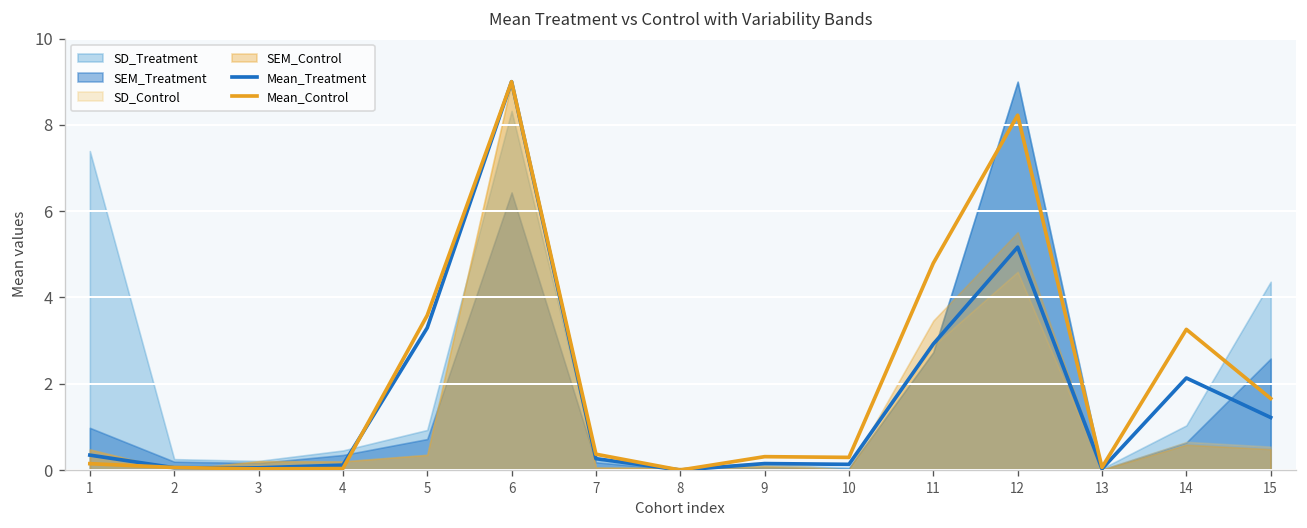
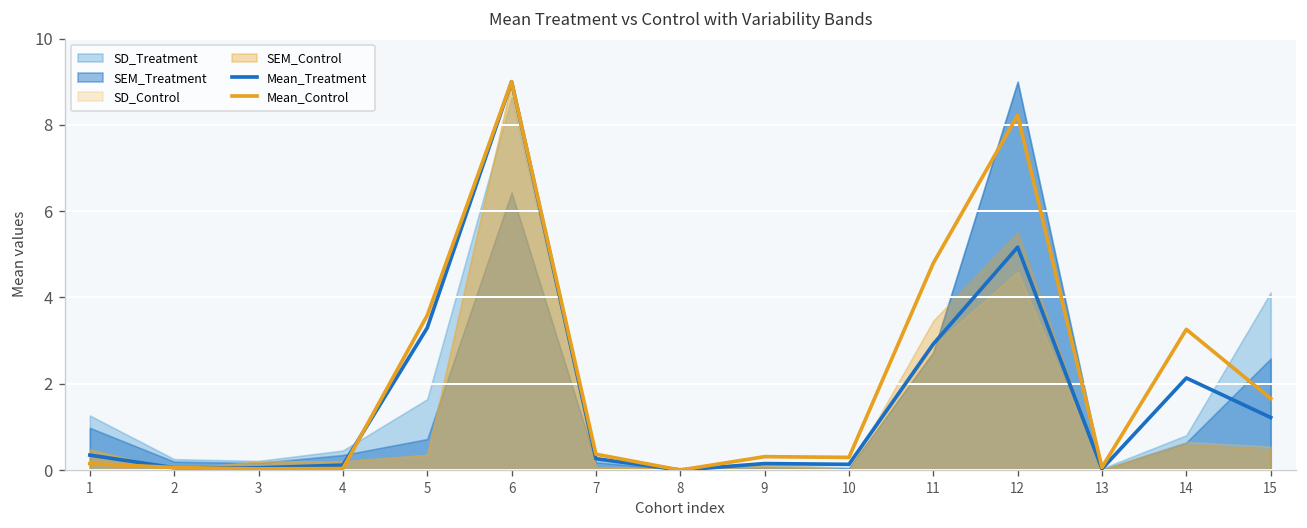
SD_Treatment, 1: 7.4 -> 1.3
SD_Treatment, 5: 0.9 -> 1.6
SD_Treatment, 6: 8.3 -> 8.6
SD_Treatment, 14: 1.0 -> 0.8
SD_Treatment, 15: 4.4 -> 4.1
